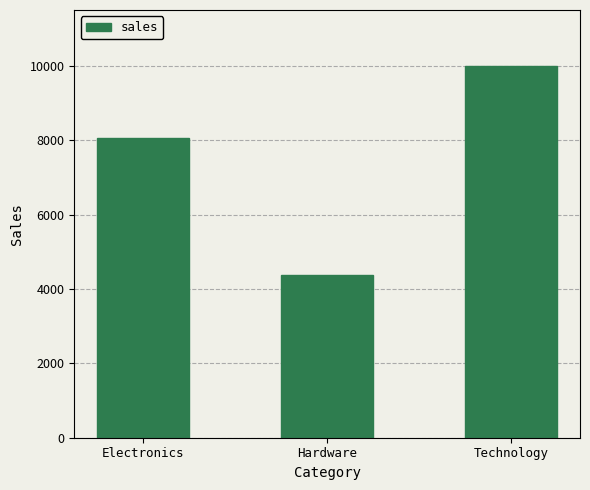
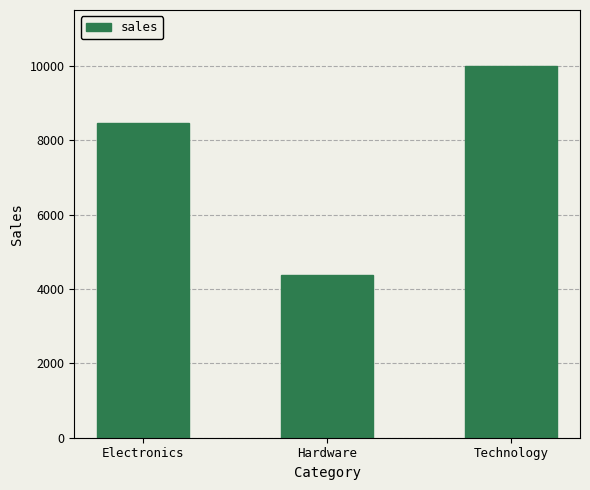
Electronics: 8100 -> 8500
